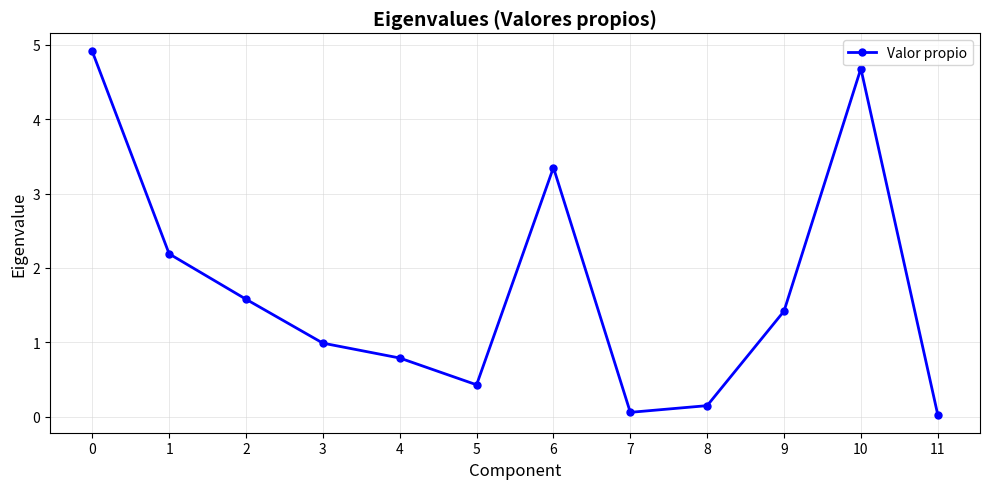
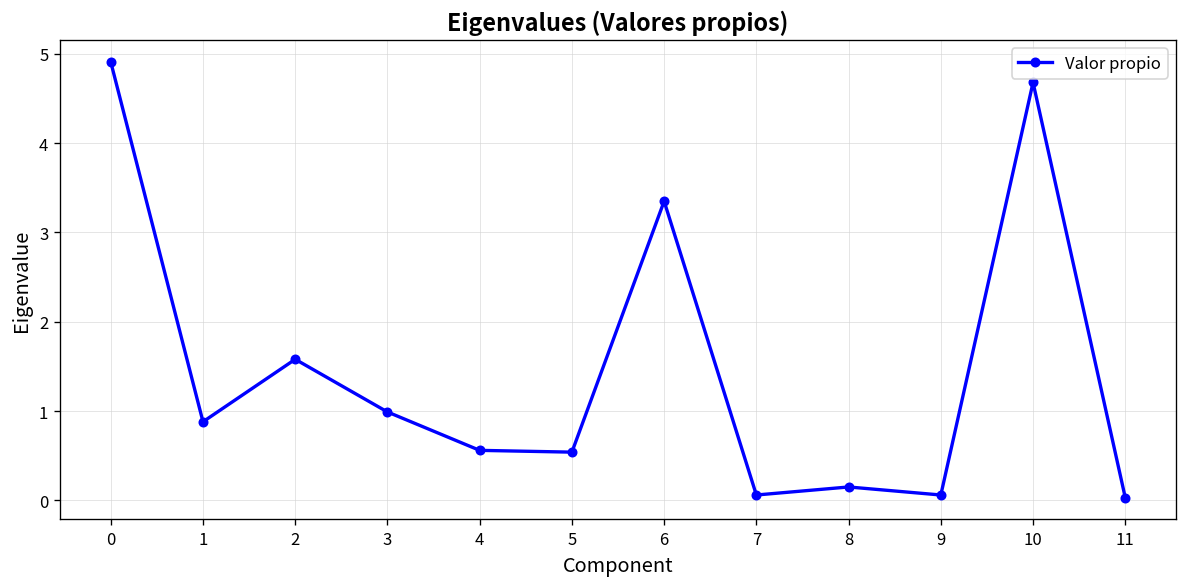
1: 2.2 -> 0.9
4: 0.8 -> 0.6
5: 0.4 -> 0.5
9: 1.4 -> 0.1
